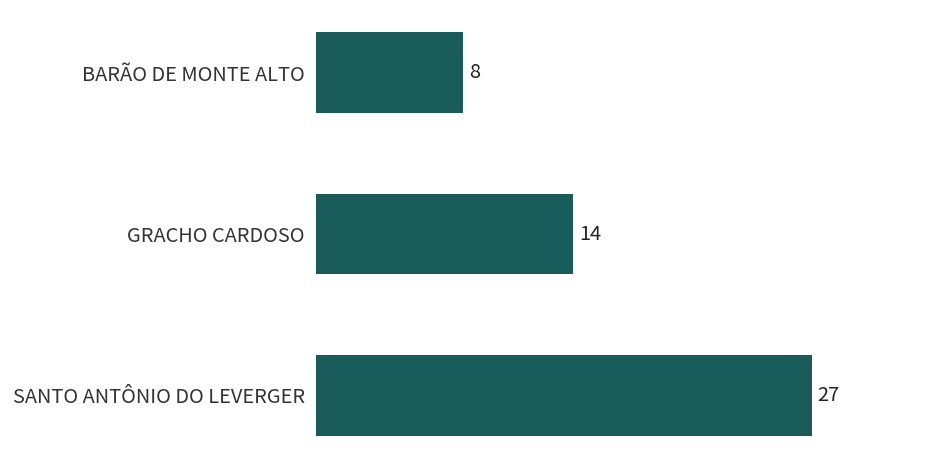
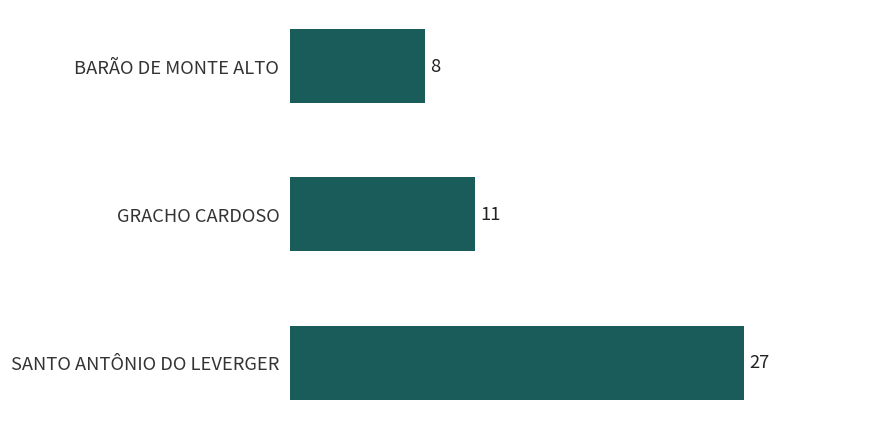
GRACHO CARDOSO: 14 -> 11
